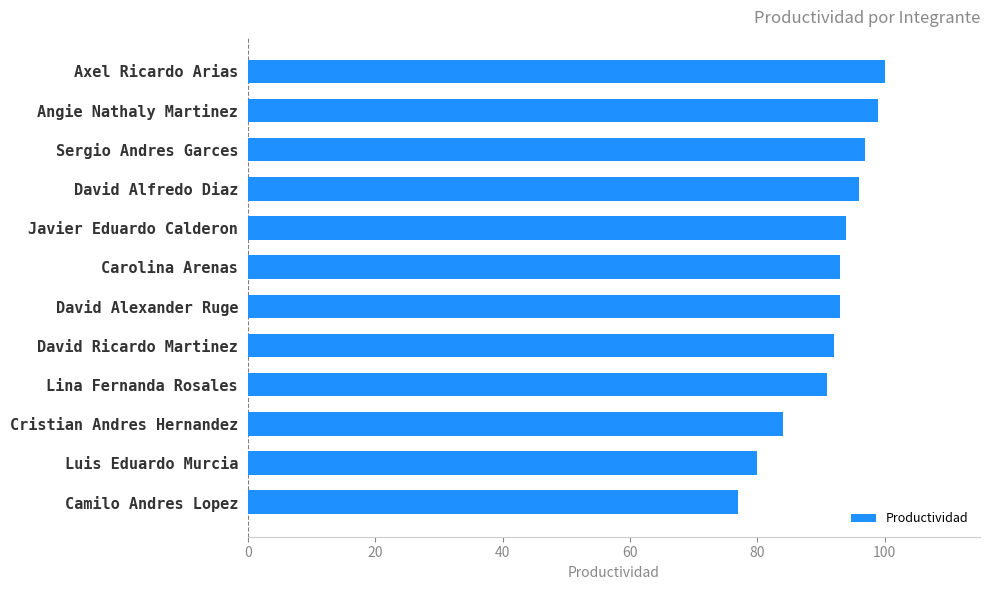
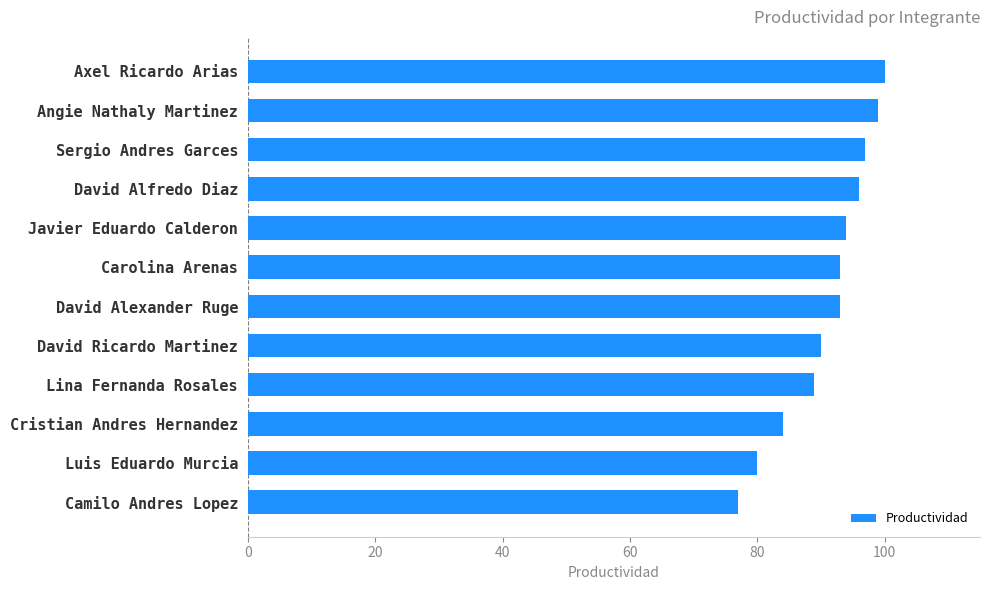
David Ricardo Martinez: 92 -> 90
Lina Fernanda Rosales: 91 -> 89
